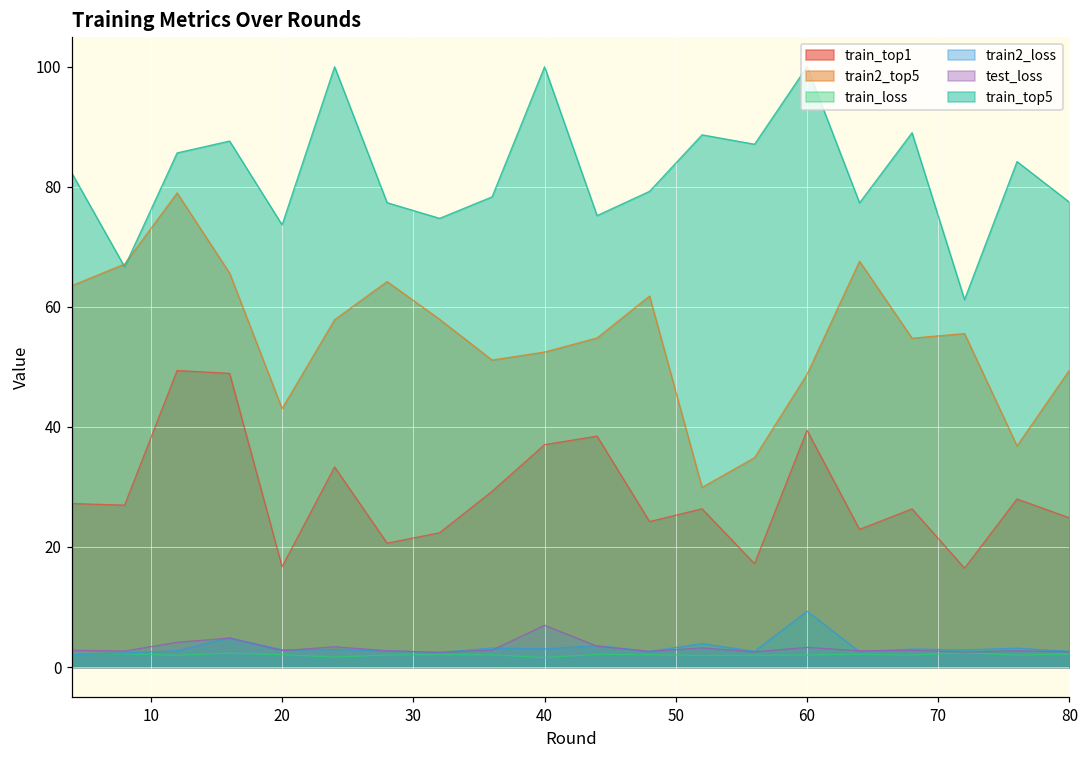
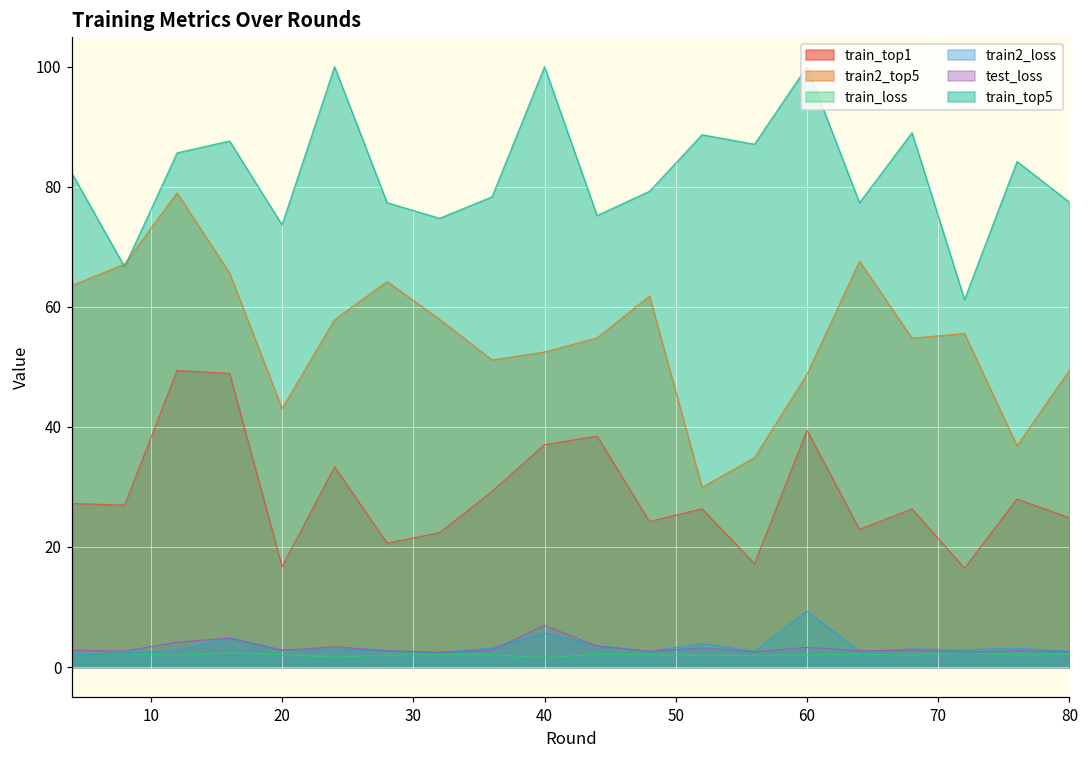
train2_loss, 40: 3 -> 6
